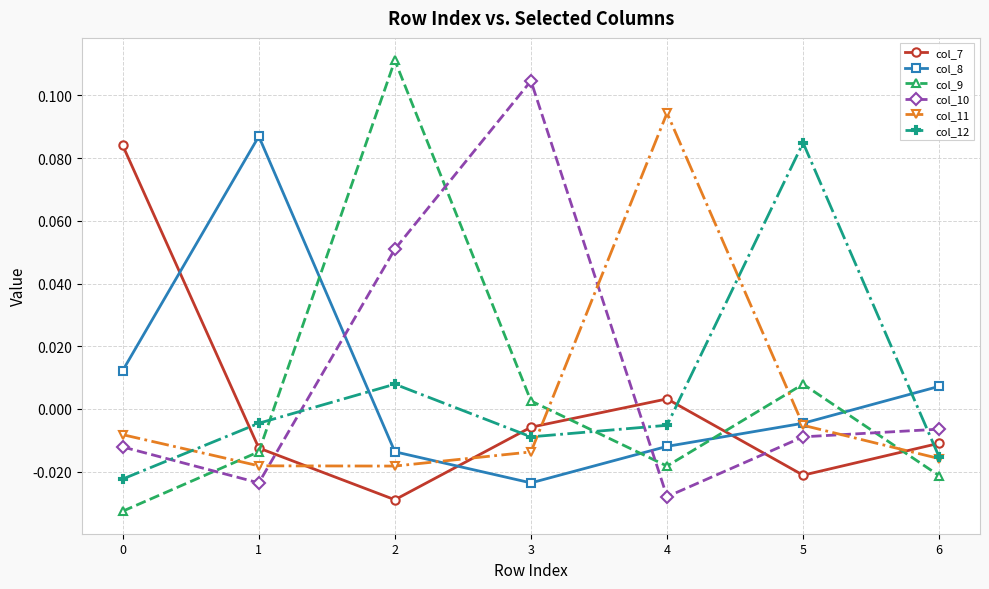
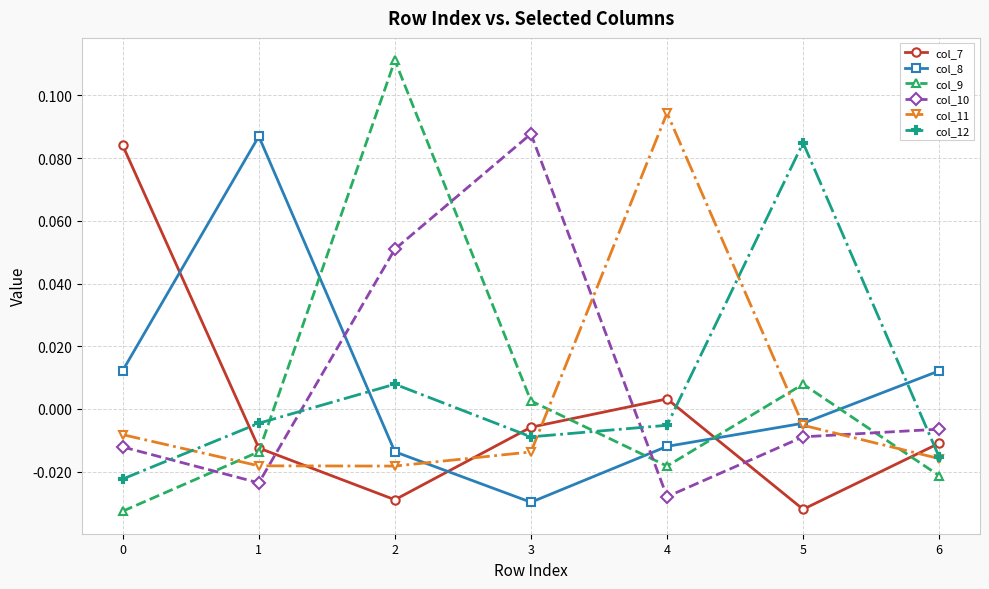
col_8, 3: -0.024 -> -0.030
col_10, 3: 0.105 -> 0.088
col_7, 5: -0.021 -> -0.032
col_8, 6: 0.007 -> 0.012
